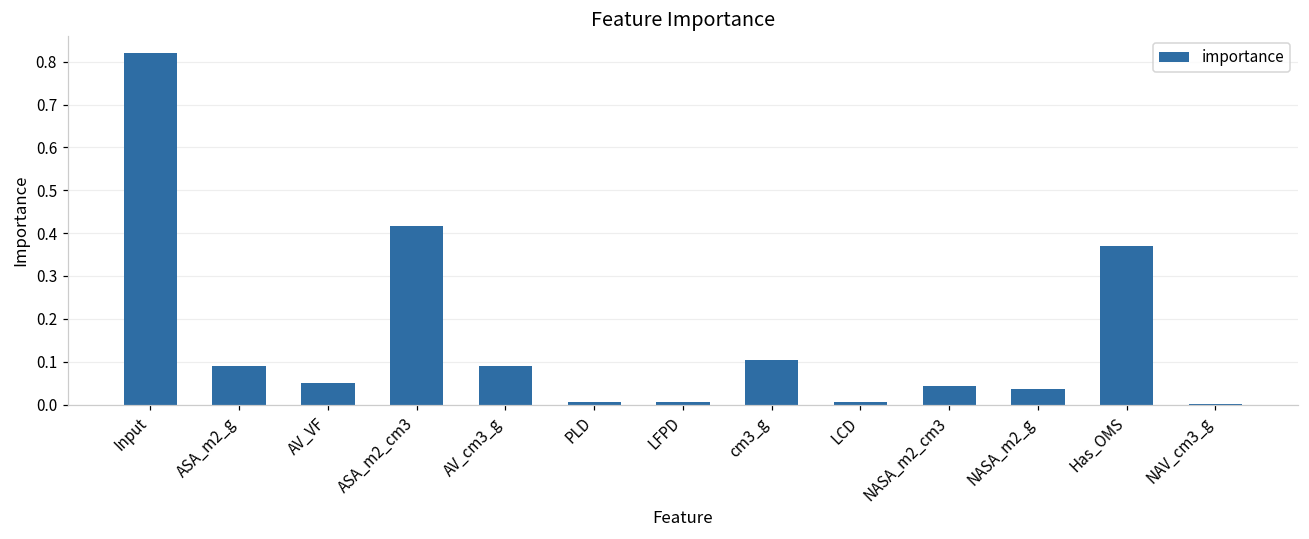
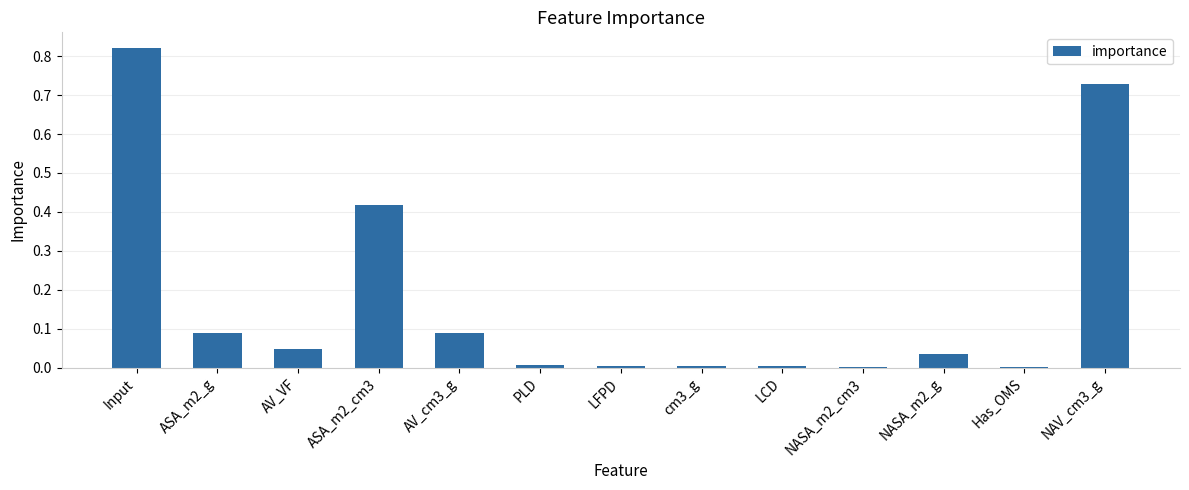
cm3_g: 0.10 -> 0.01
NASA_m2_cm3: 0.04 -> 0.00
Has_OMS: 0.37 -> 0.00
NAV_cm3_g: 0.00 -> 0.73
